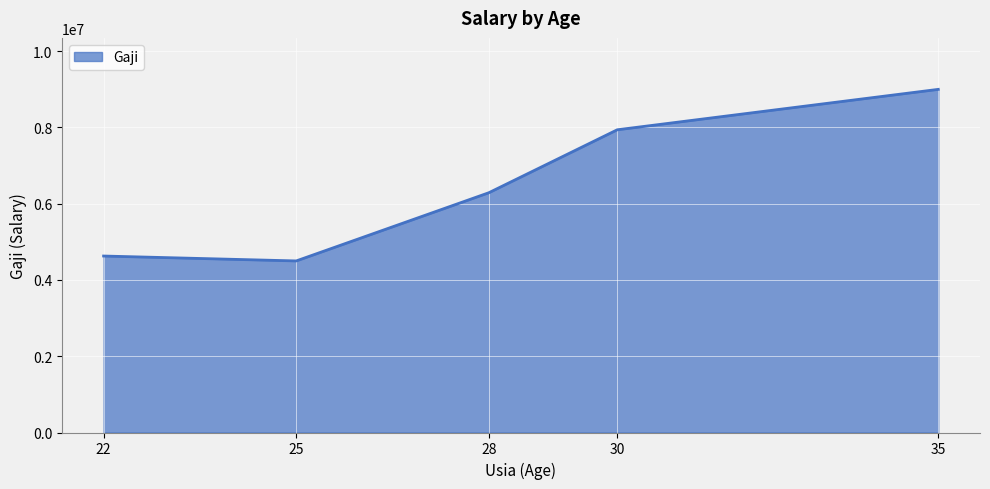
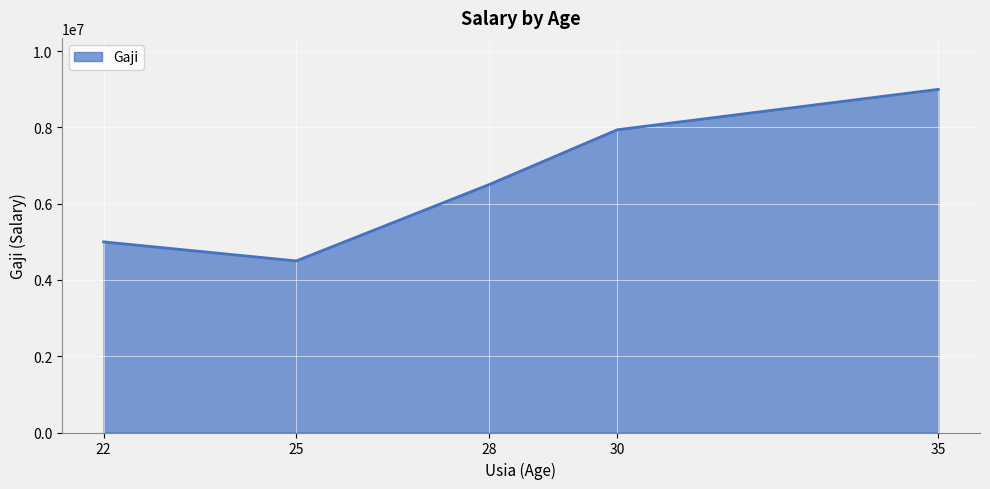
22: 4600000 -> 5000000
28: 6300000 -> 6500000
